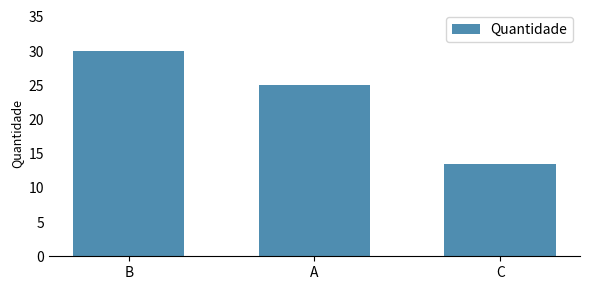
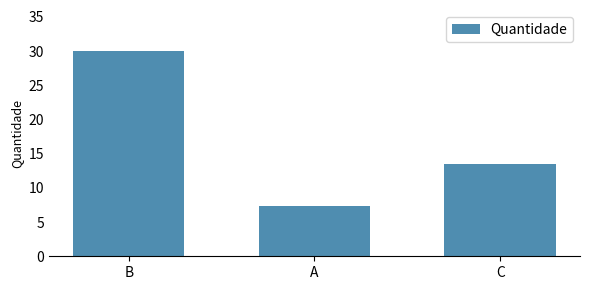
A: 25 -> 7
